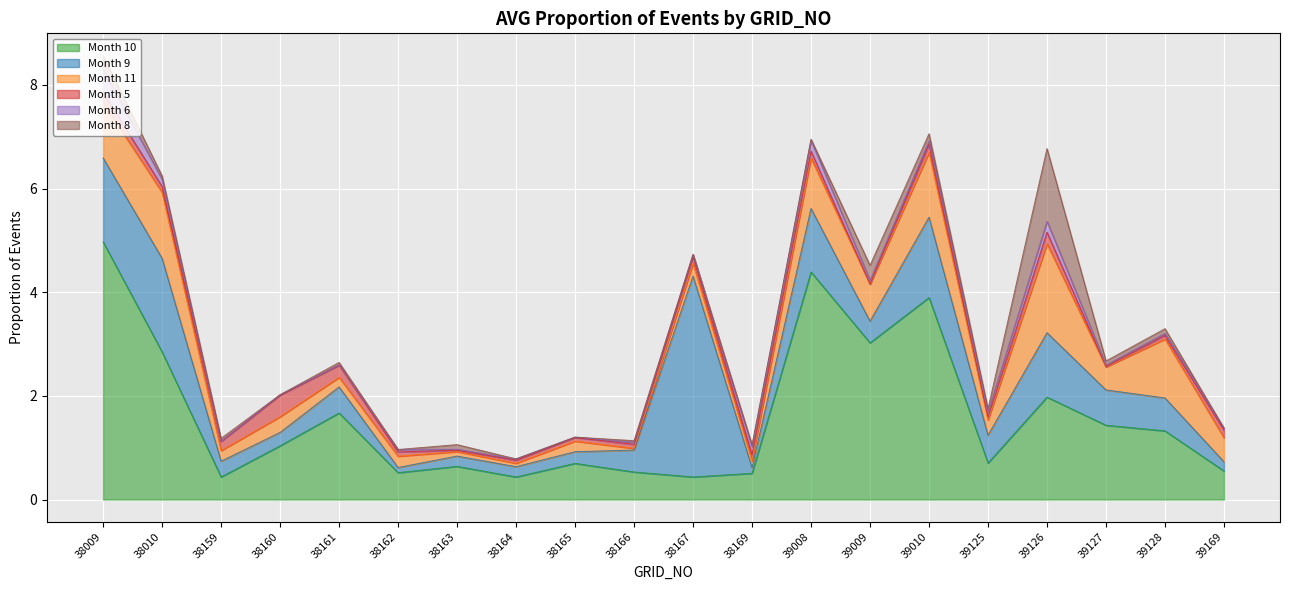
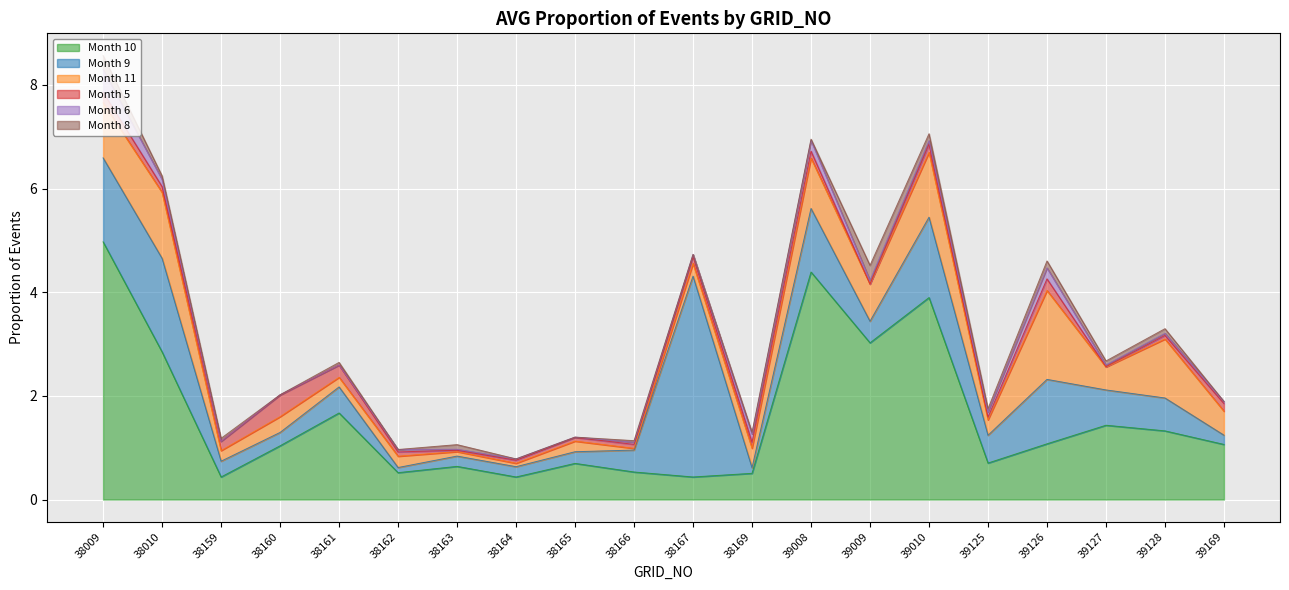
Month 11, 38169: 0.1 -> 0.4
Month 10, 39126: 2.0 -> 1.1
Month 8, 39126: 1.4 -> 0.1
Month 10, 39169: 0.6 -> 1.1
